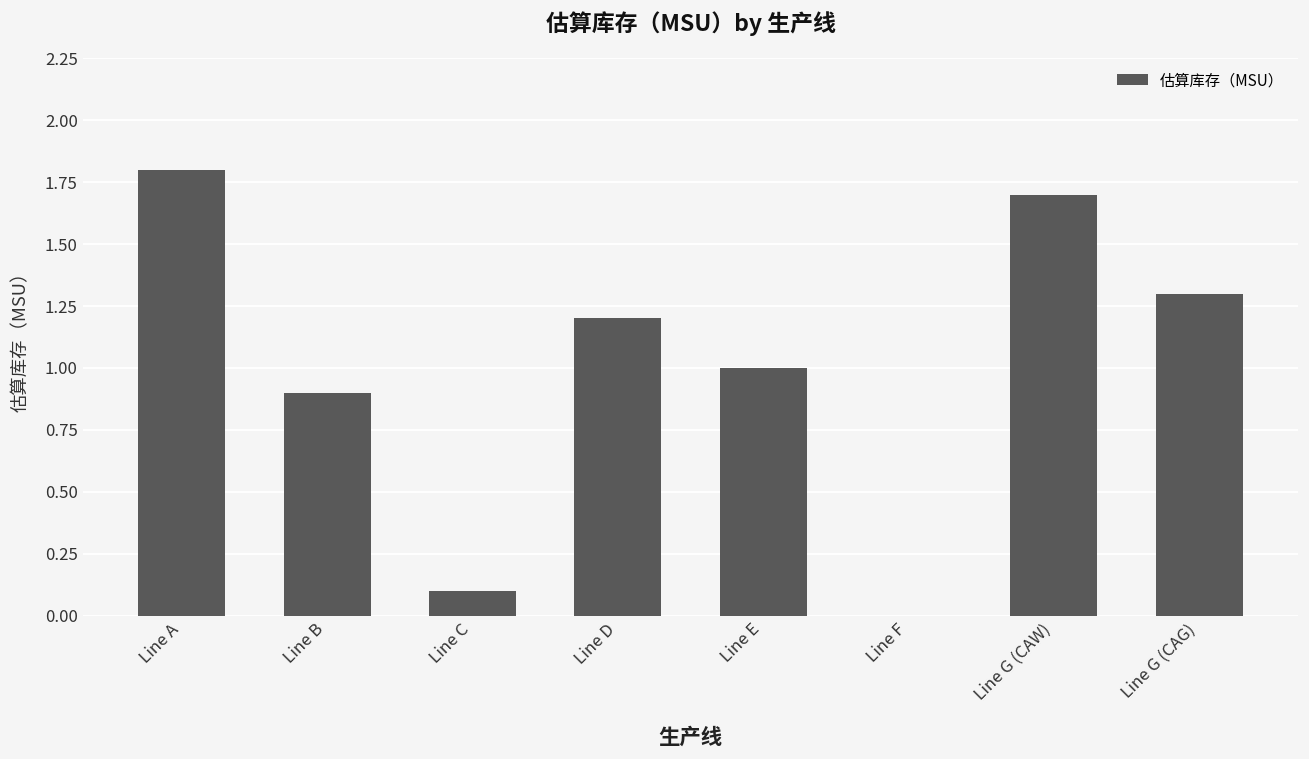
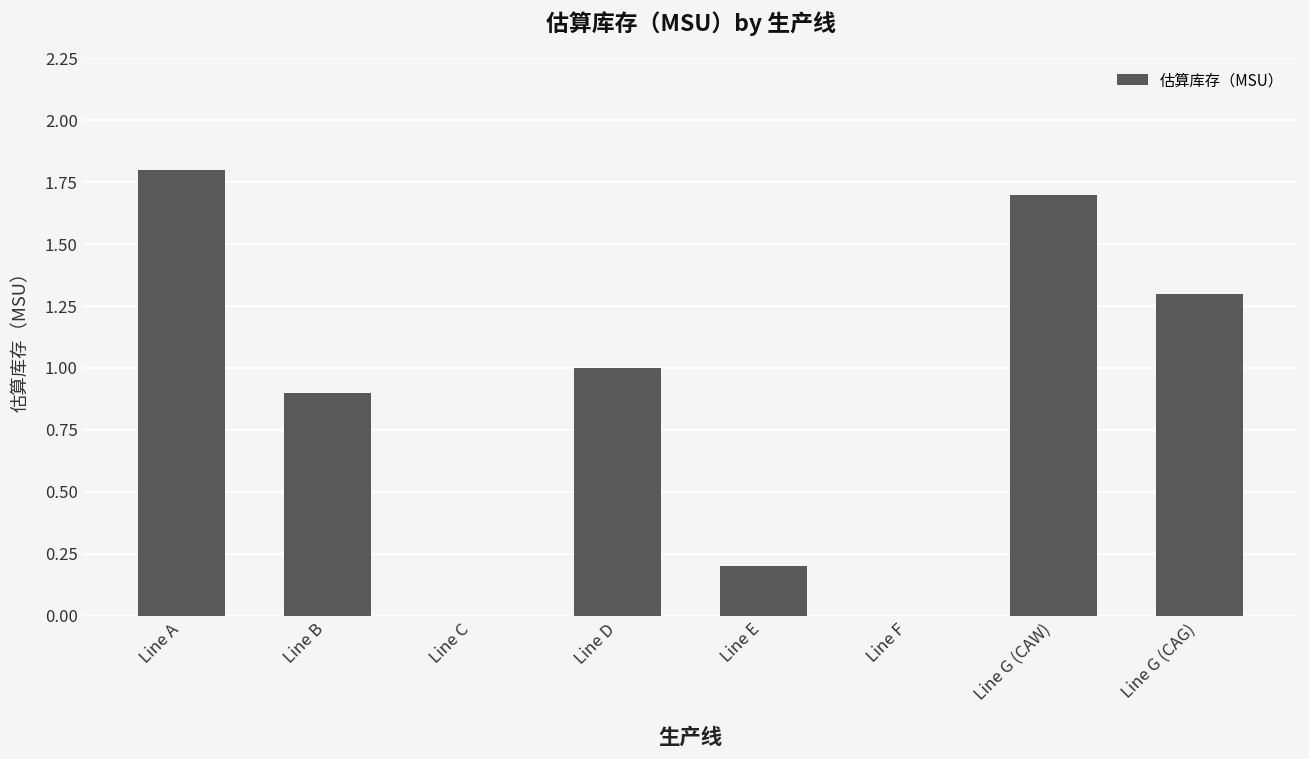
Line C: 0.1 -> 0.0
Line D: 1.2 -> 1.0
Line E: 1.0 -> 0.2
